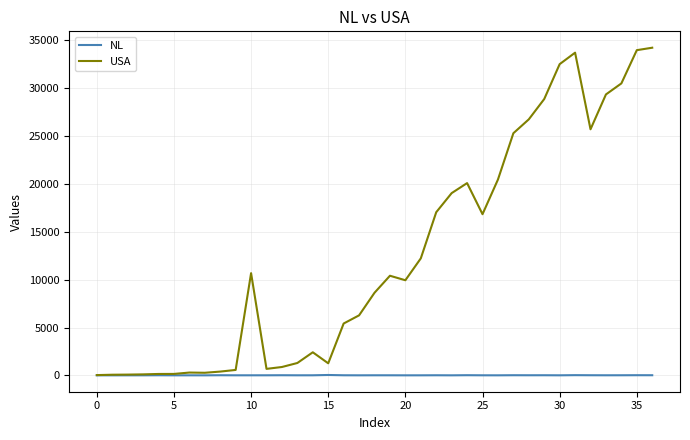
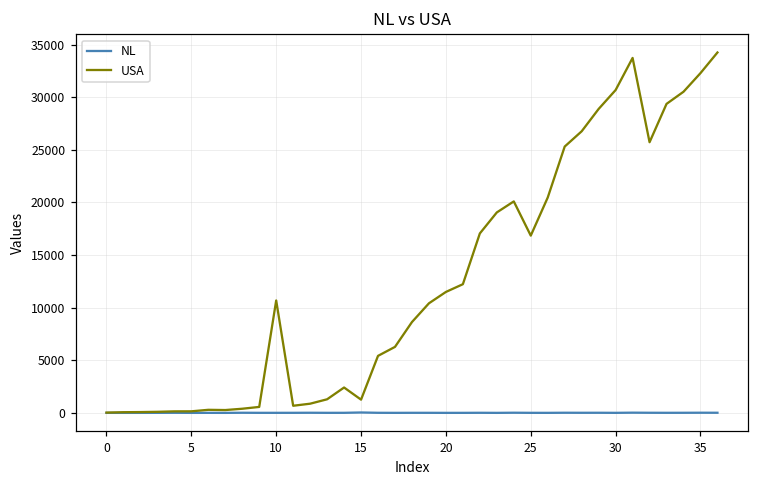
USA, 20: 10000 -> 11000
USA, 30: 33000 -> 31000
USA, 35: 34000 -> 32000
